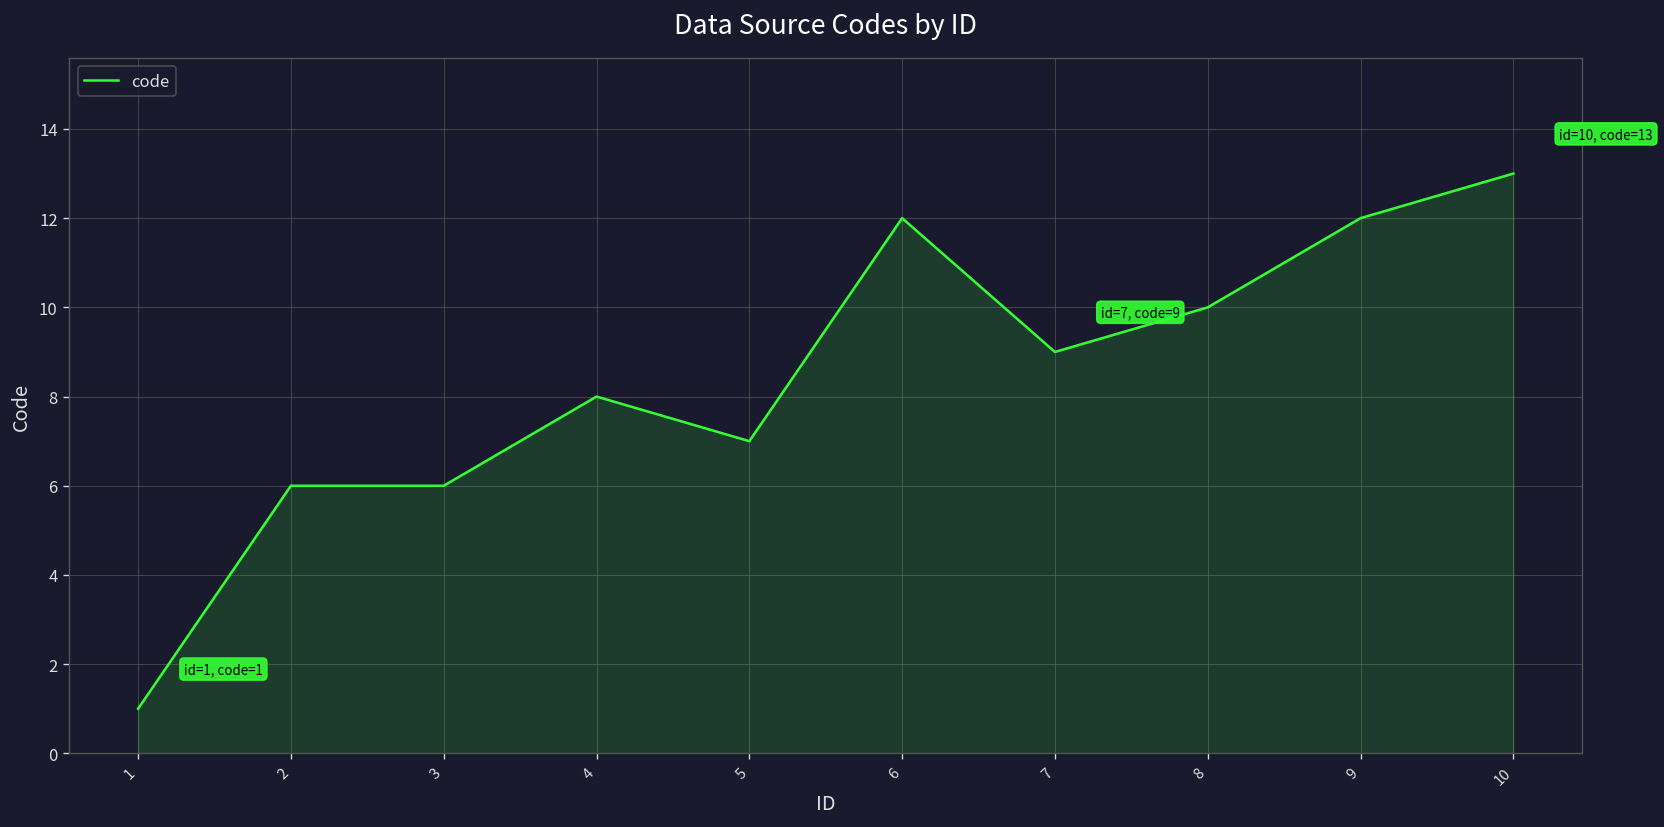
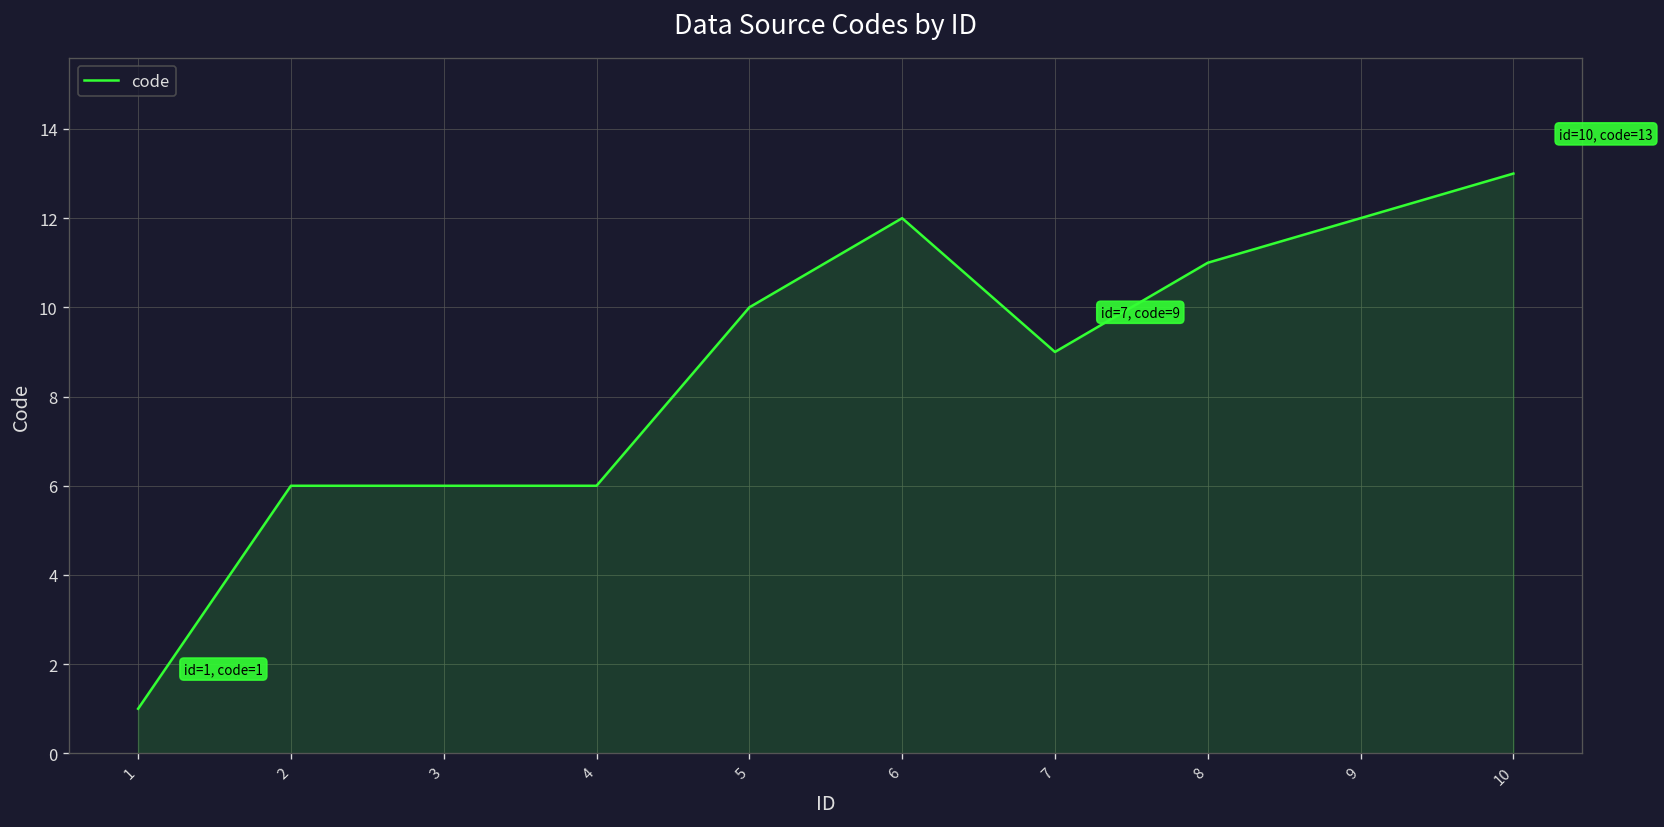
4: 8 -> 6
5: 7 -> 10
8: 10 -> 11
